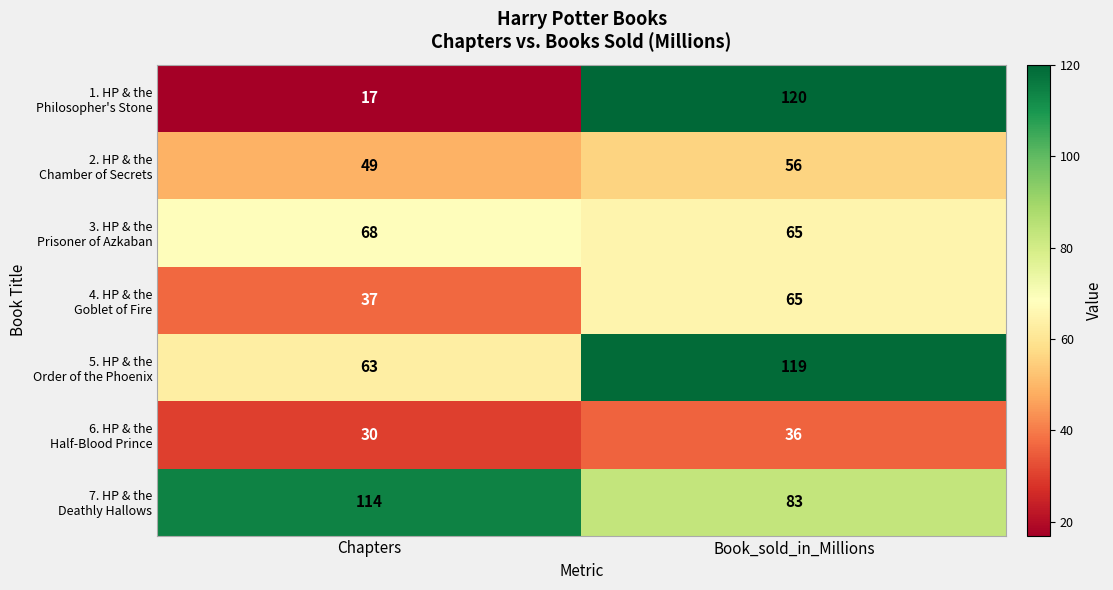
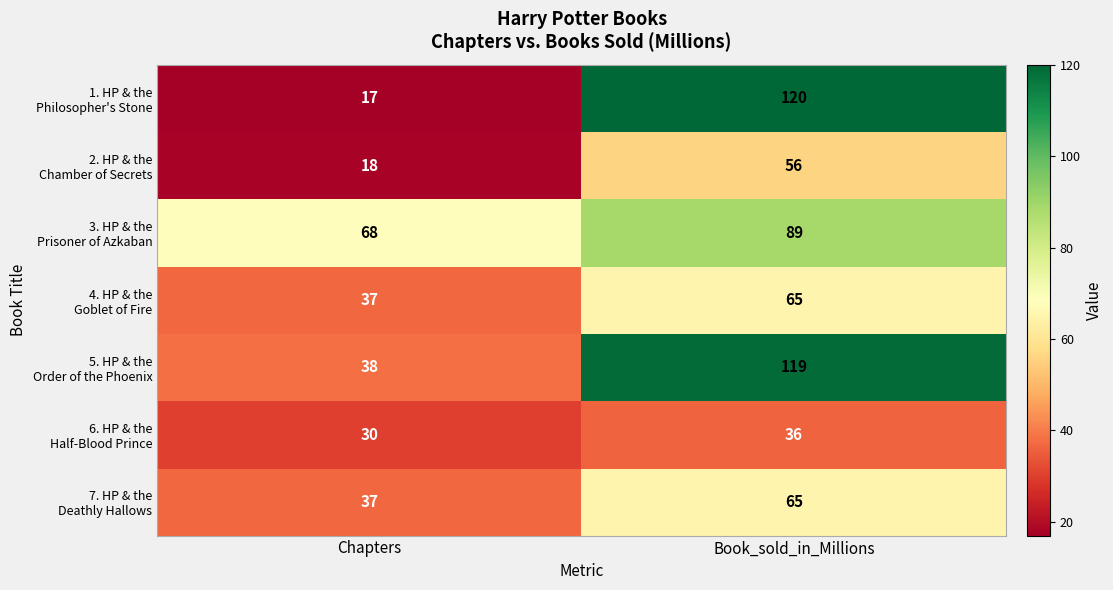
2. HP & the Chamber of Secrets, Chapters: 49 -> 18
3. HP & the Prisoner of Azkaban, Book_sold_in_Millions: 65 -> 89
5. HP & the Order of the Phoenix, Chapters: 63 -> 38
7. HP & the Deathly Hallows, Chapters: 114 -> 37
7. HP & the Deathly Hallows, Book_sold_in_Millions: 83 -> 65
